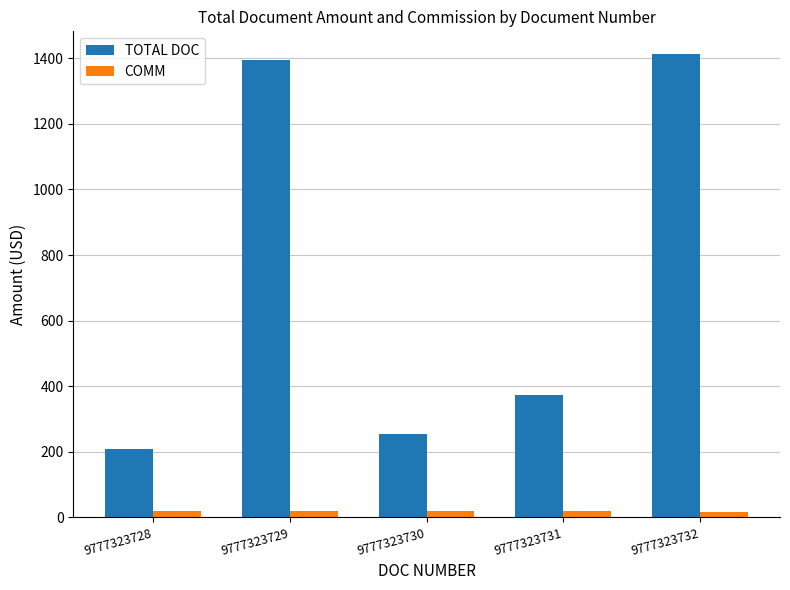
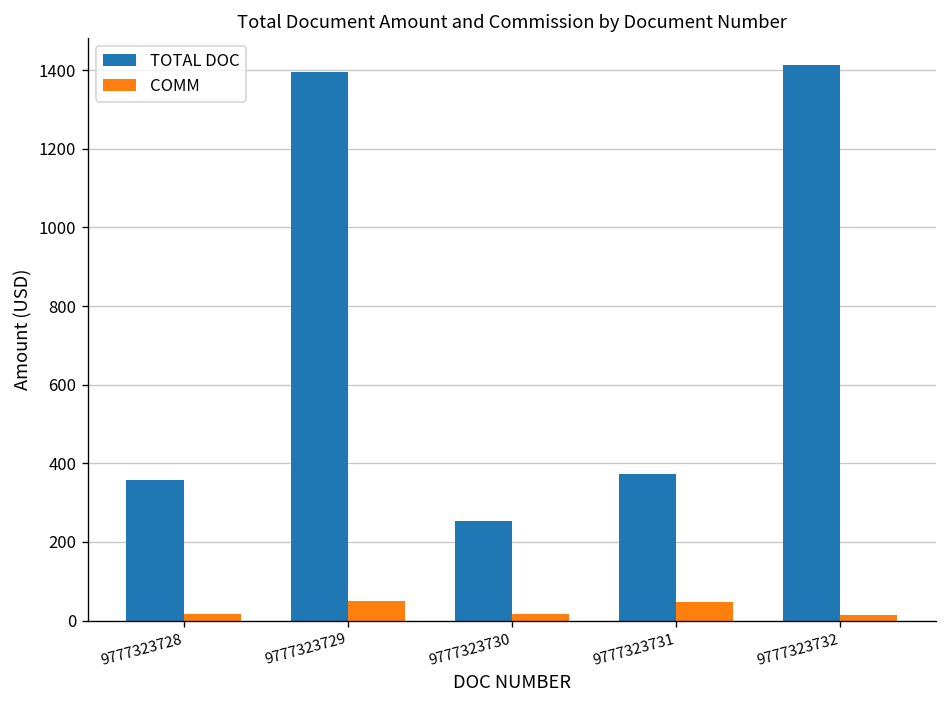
TOTAL DOC, 9777323728: 210 -> 360
COMM, 9777323729: 20 -> 50
COMM, 9777323731: 20 -> 50
